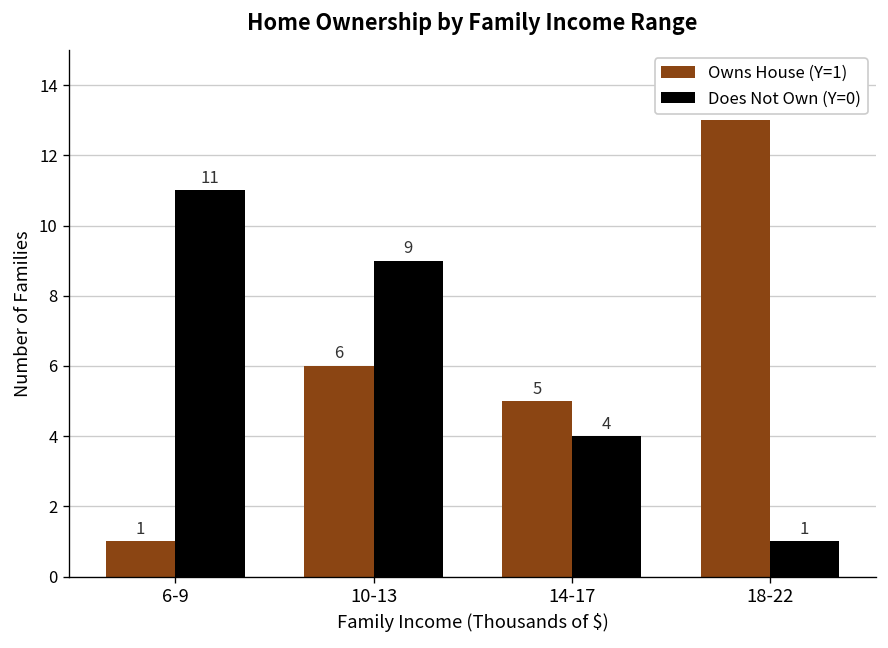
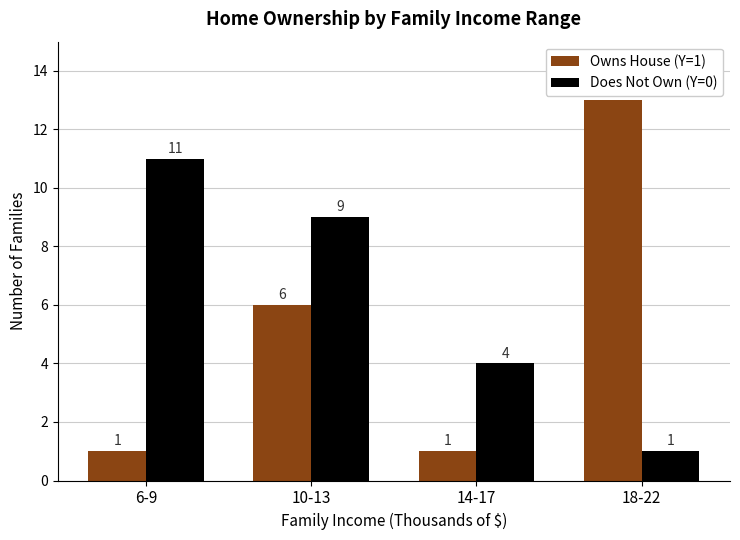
Owns House (Y=1), 14-17: 5 -> 1
